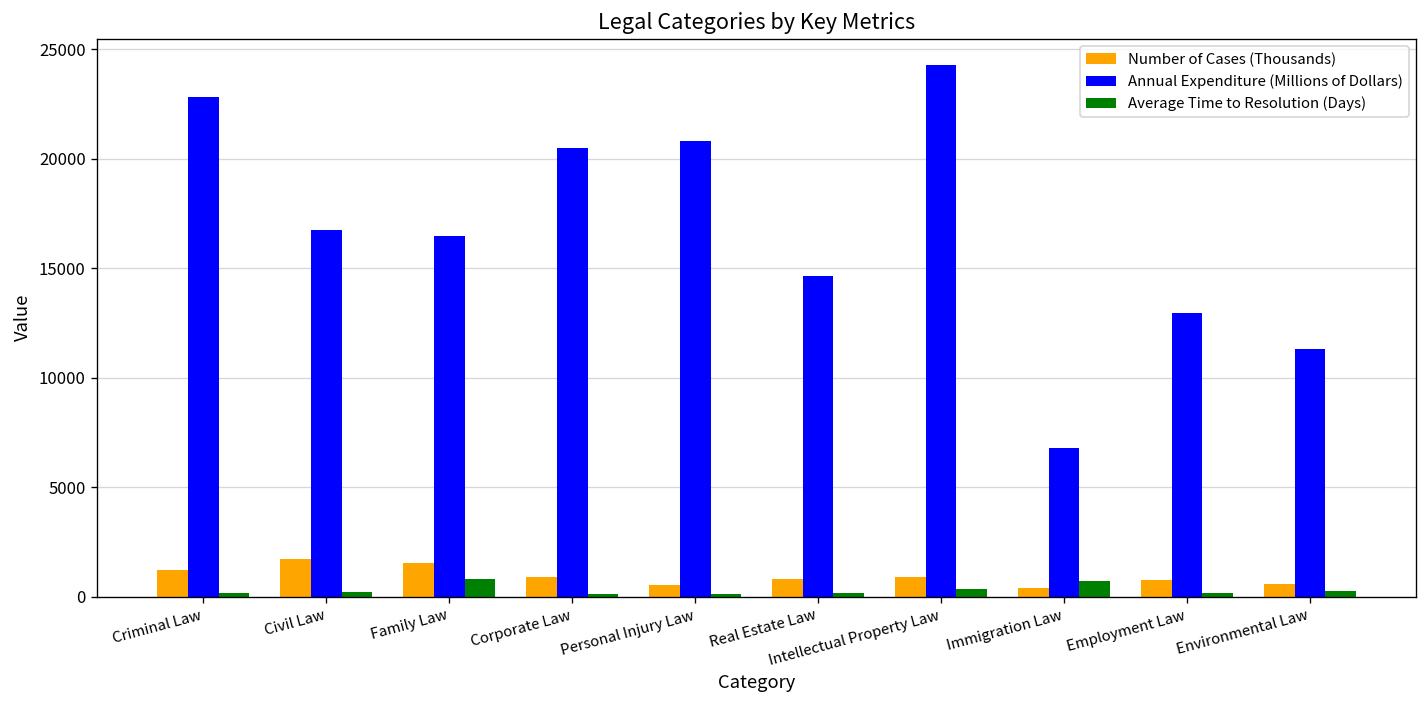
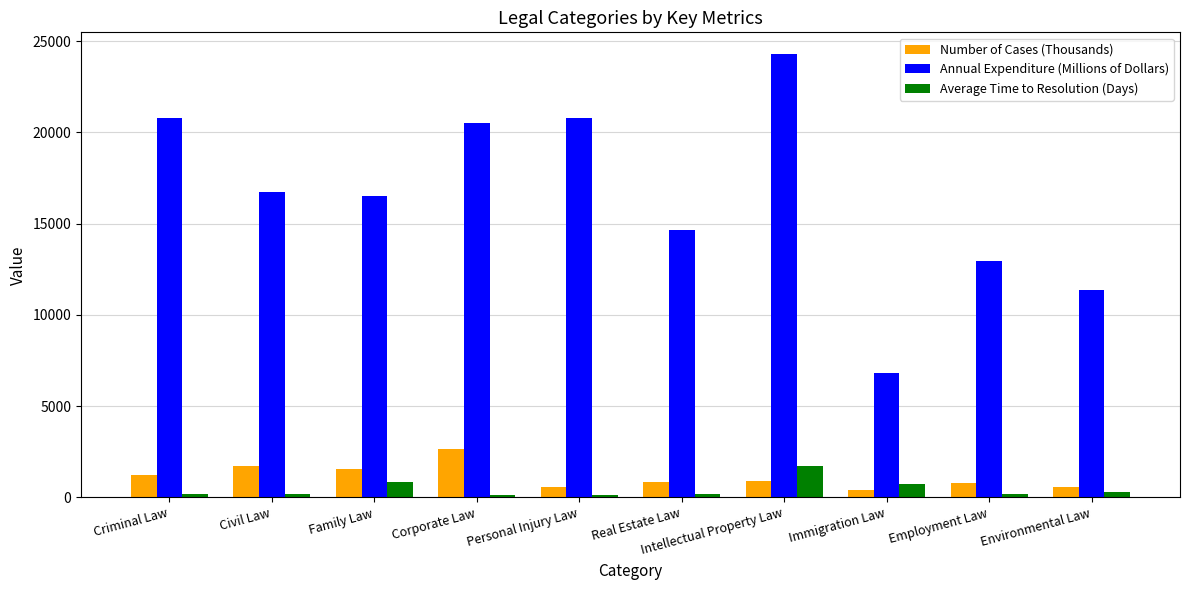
Annual Expenditure (Millions of Dollars), Criminal Law: 22800 -> 20800
Number of Cases (Thousands), Corporate Law: 900 -> 2700
Average Time to Resolution (Days), Intellectual Property Law: 400 -> 1700
